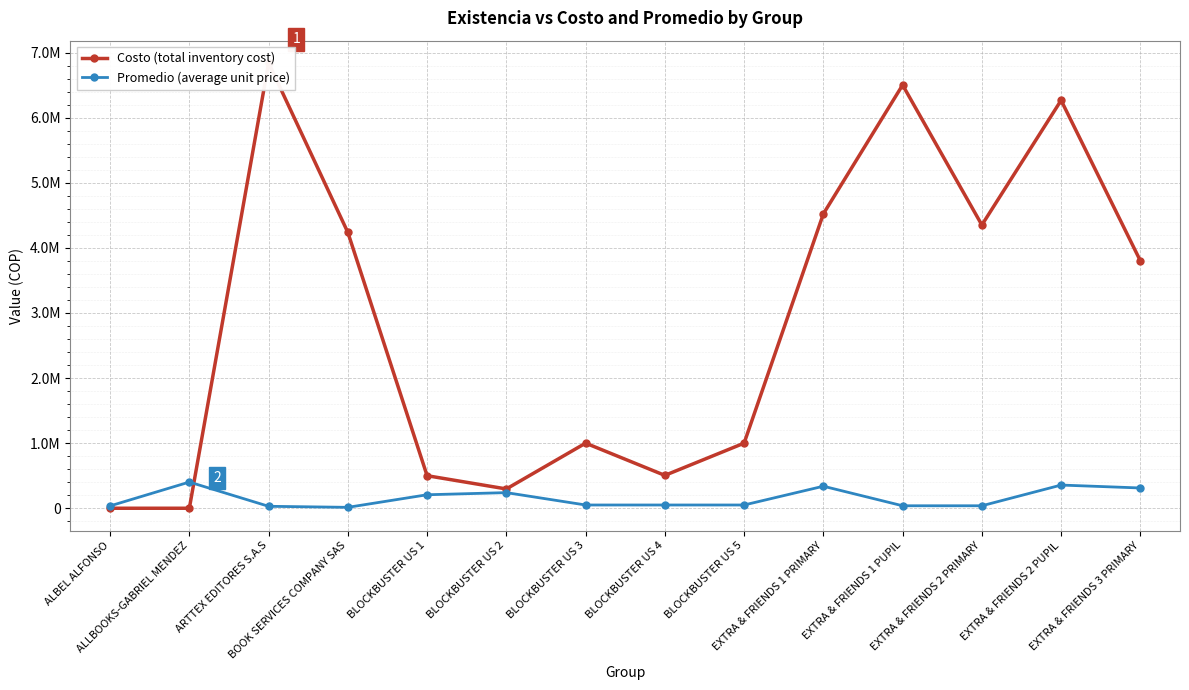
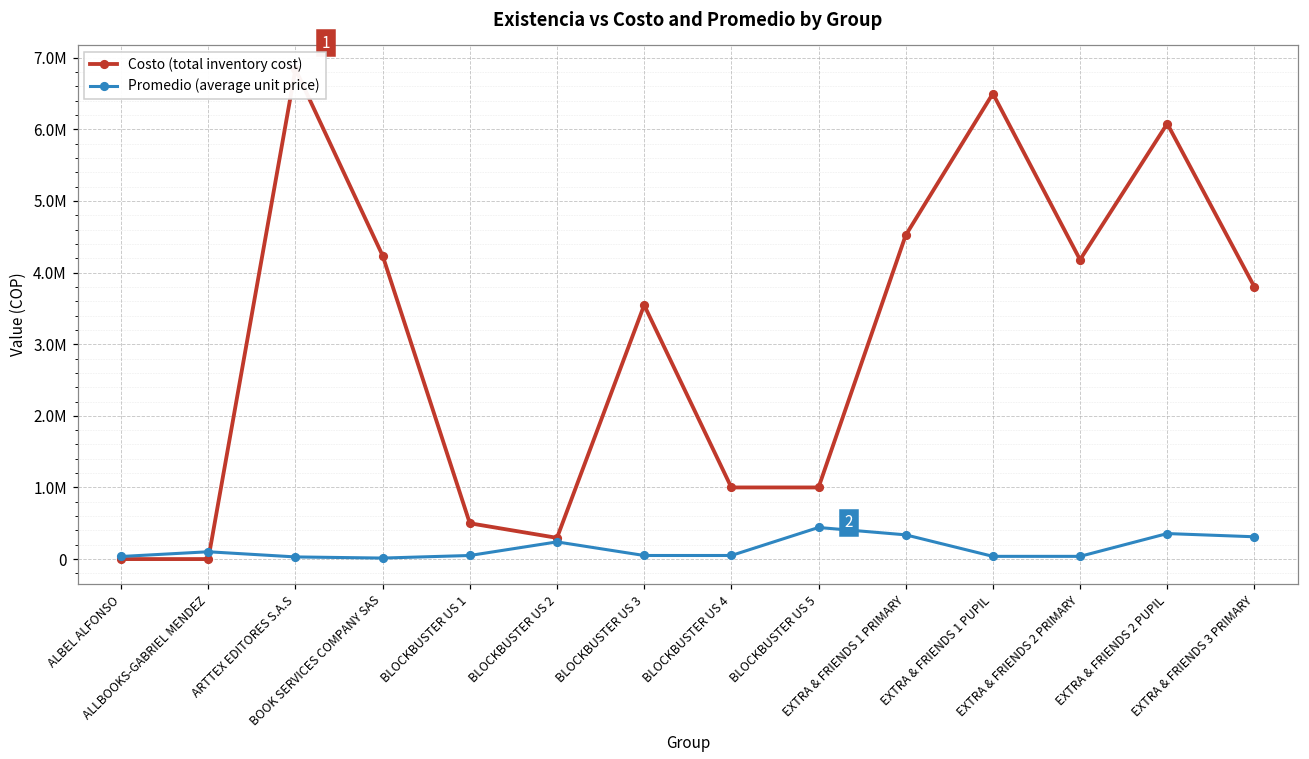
Promedio (average unit price), ALLBOOKS-GABRIEL MENDEZ: 400000 -> 100000
Promedio (average unit price), BLOCKBUSTER US 1: 200000 -> 100000
Costo (total inventory cost), BLOCKBUSTER US 3: 1000000 -> 3500000
Costo (total inventory cost), BLOCKBUSTER US 4: 500000 -> 1000000
Promedio (average unit price), BLOCKBUSTER US 5: 100000 -> 400000
Costo (total inventory cost), EXTRA & FRIENDS 2 PRIMARY: 4400000 -> 4200000
Costo (total inventory cost), EXTRA & FRIENDS 2 PUPIL: 6300000 -> 6100000
